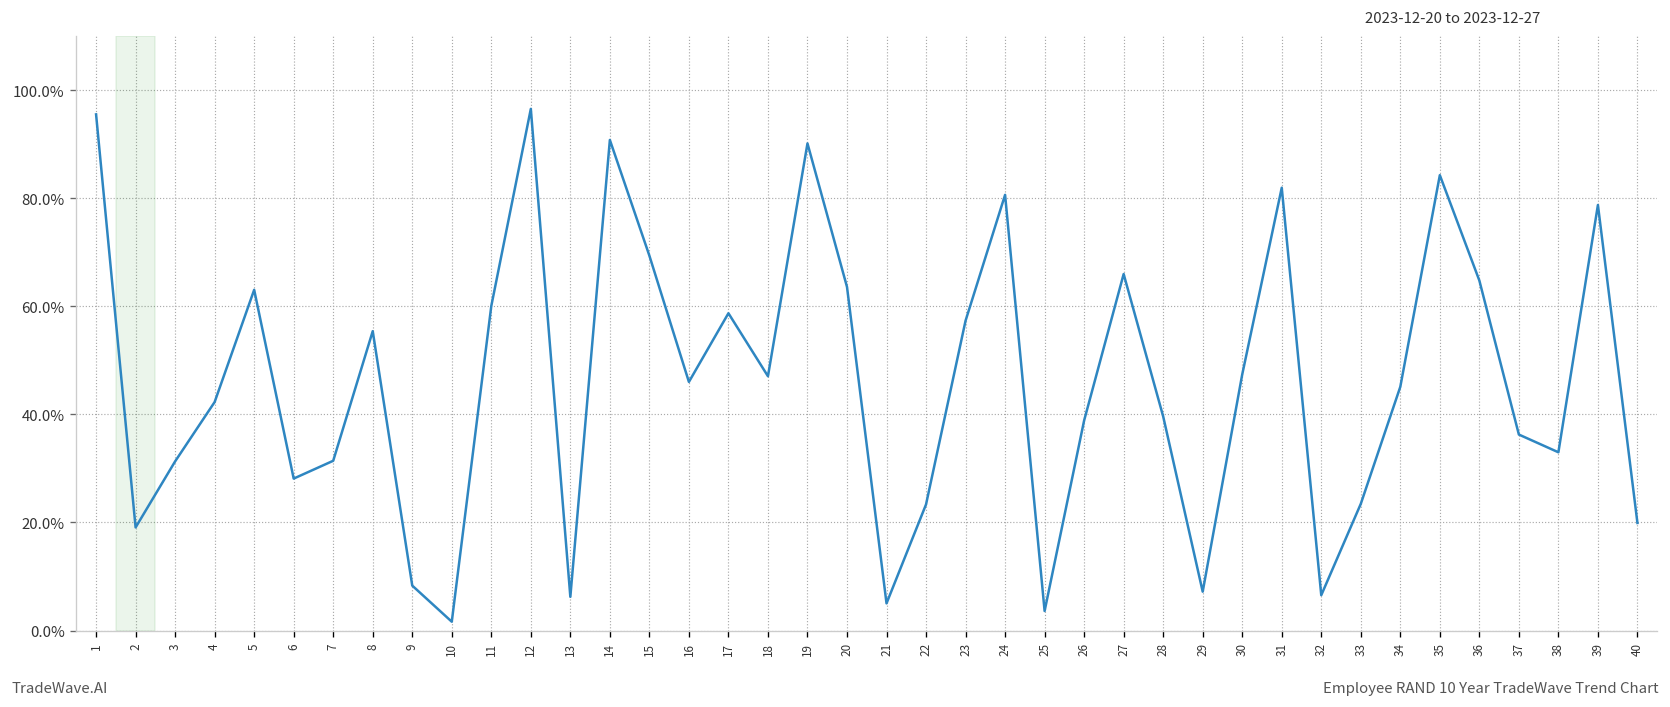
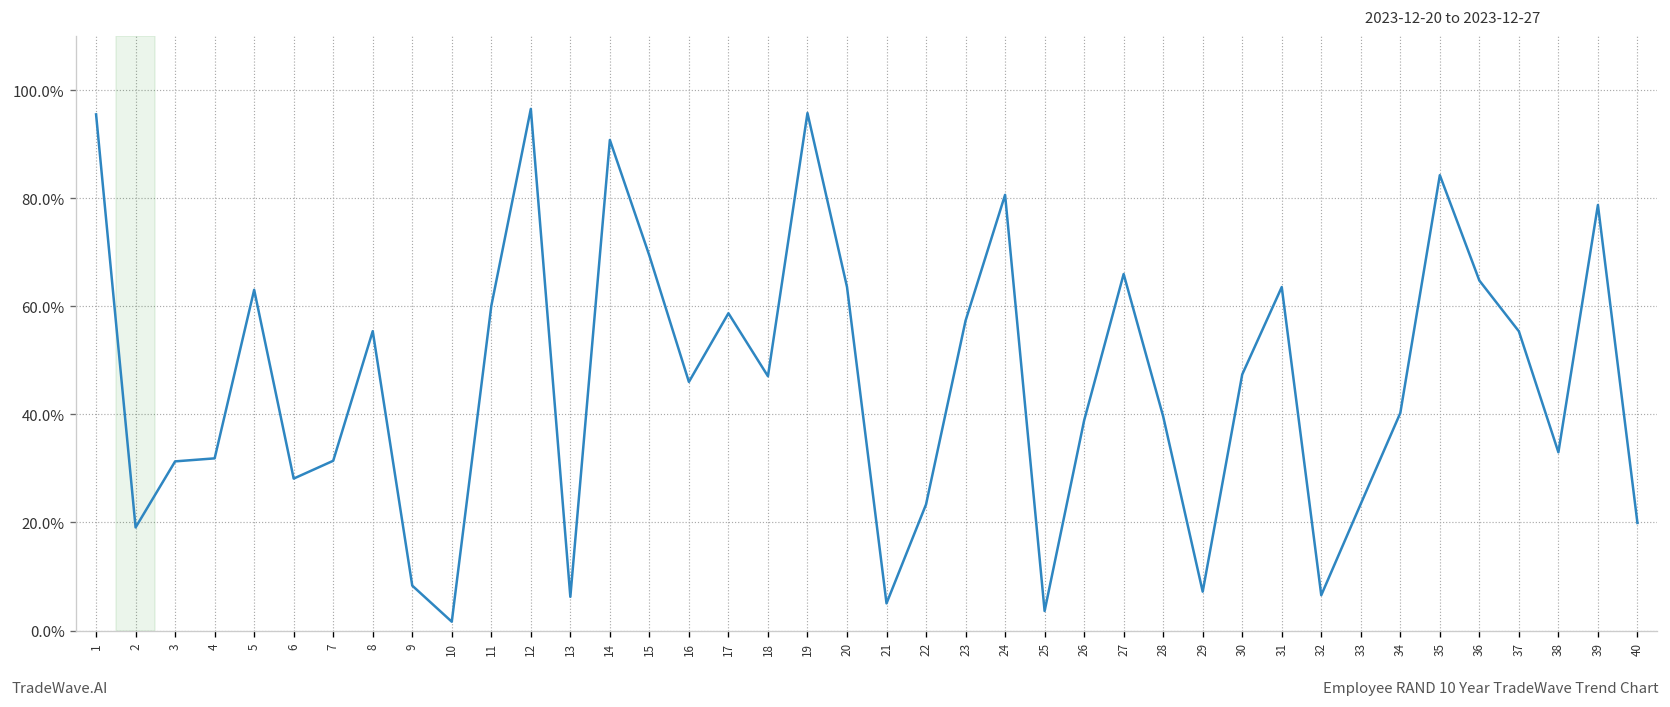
4: 42% -> 32%
19: 90% -> 96%
31: 82% -> 64%
34: 45% -> 40%
37: 36% -> 55%
